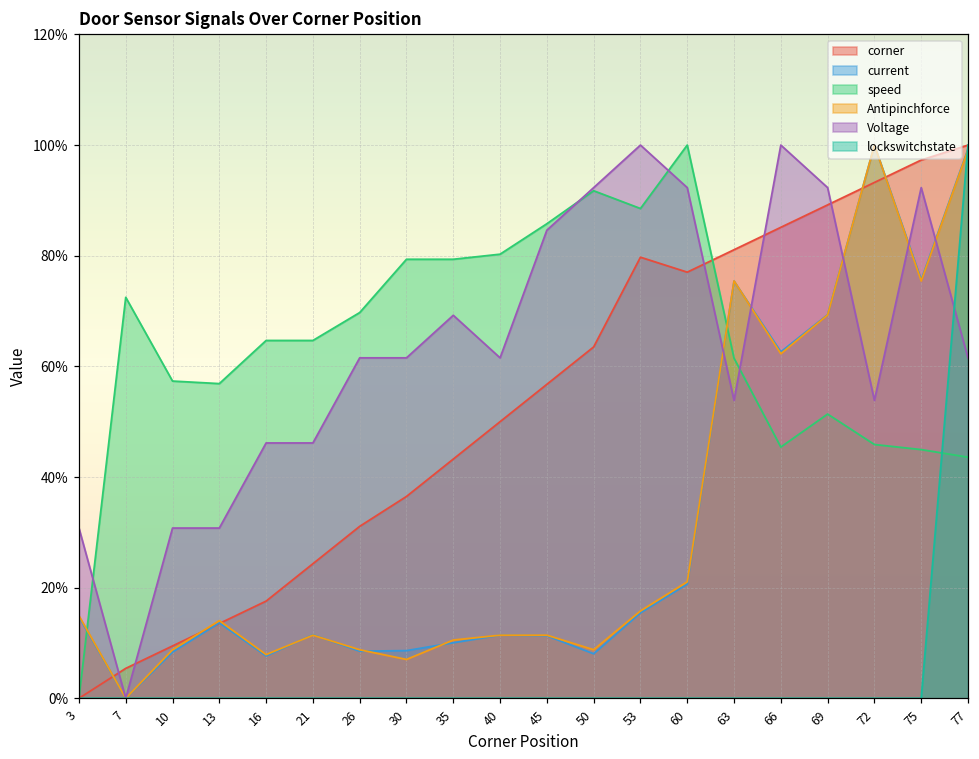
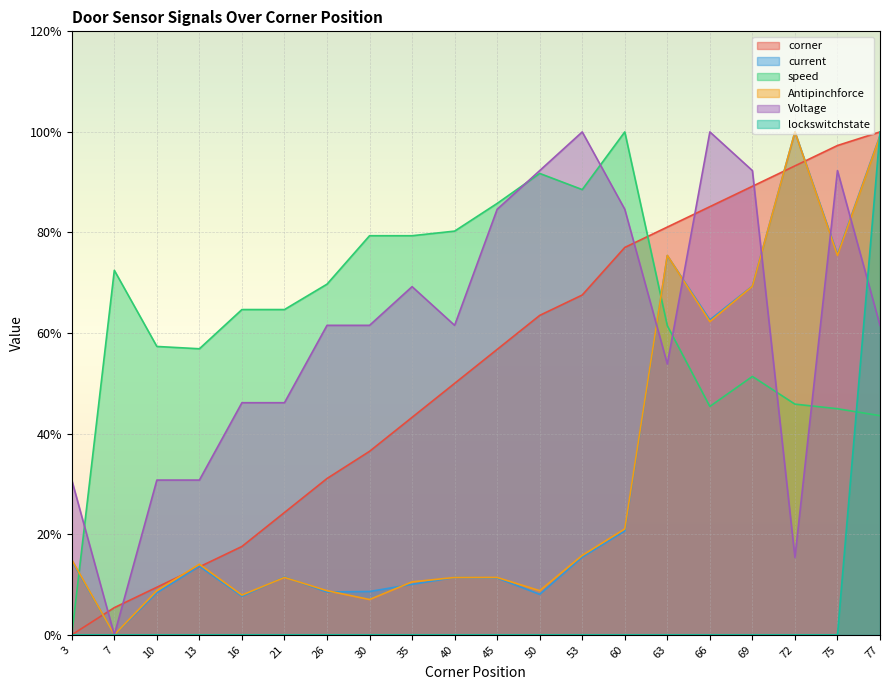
corner, 53: 80% -> 68%
Voltage, 60: 92% -> 85%
Voltage, 72: 54% -> 15%
